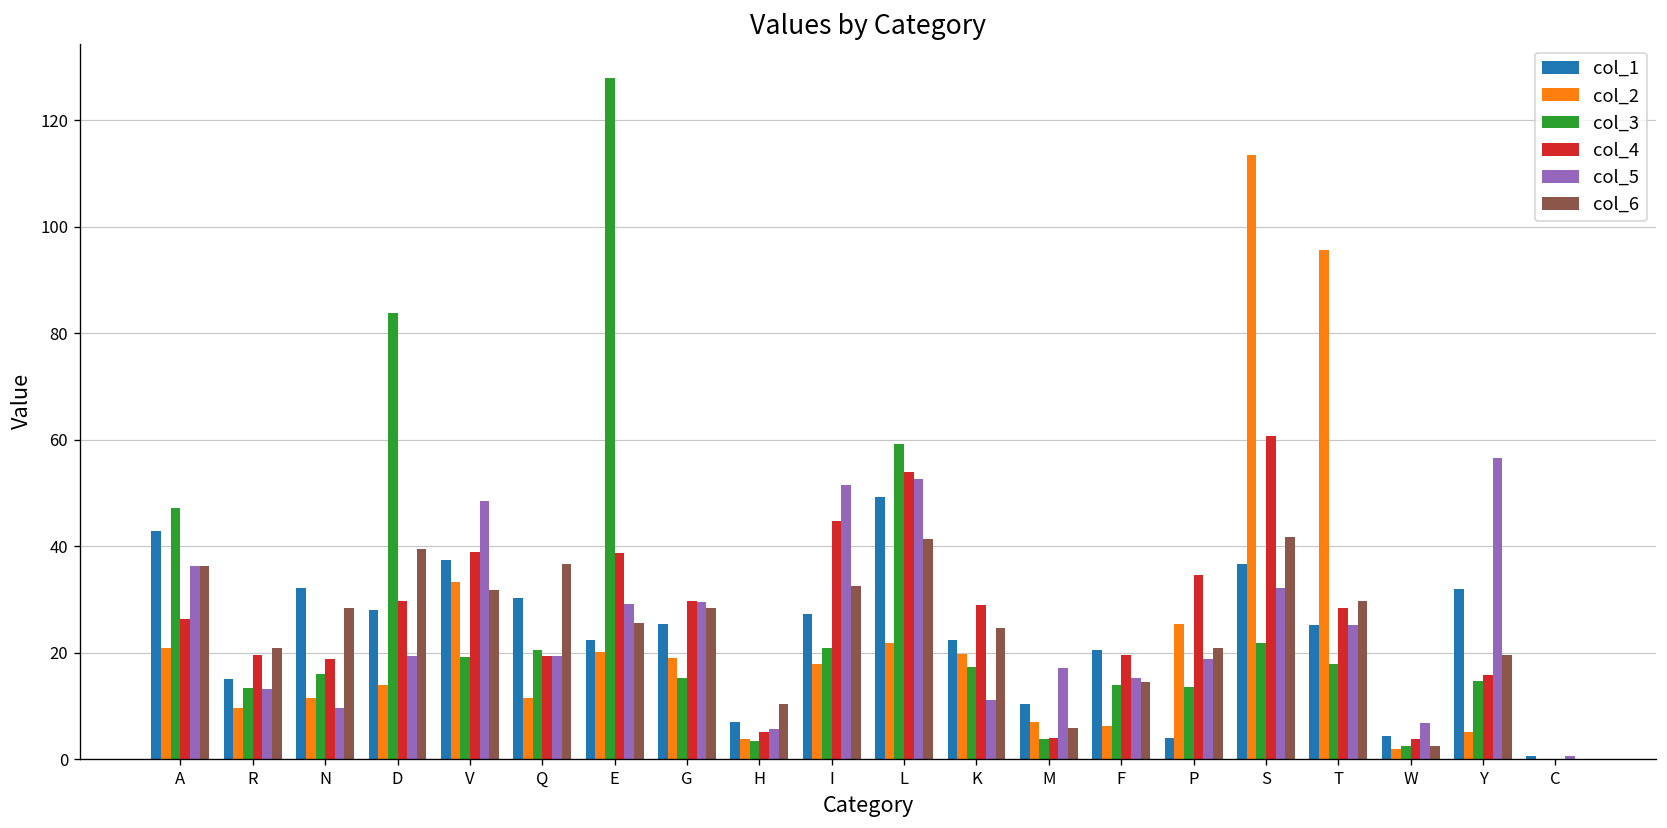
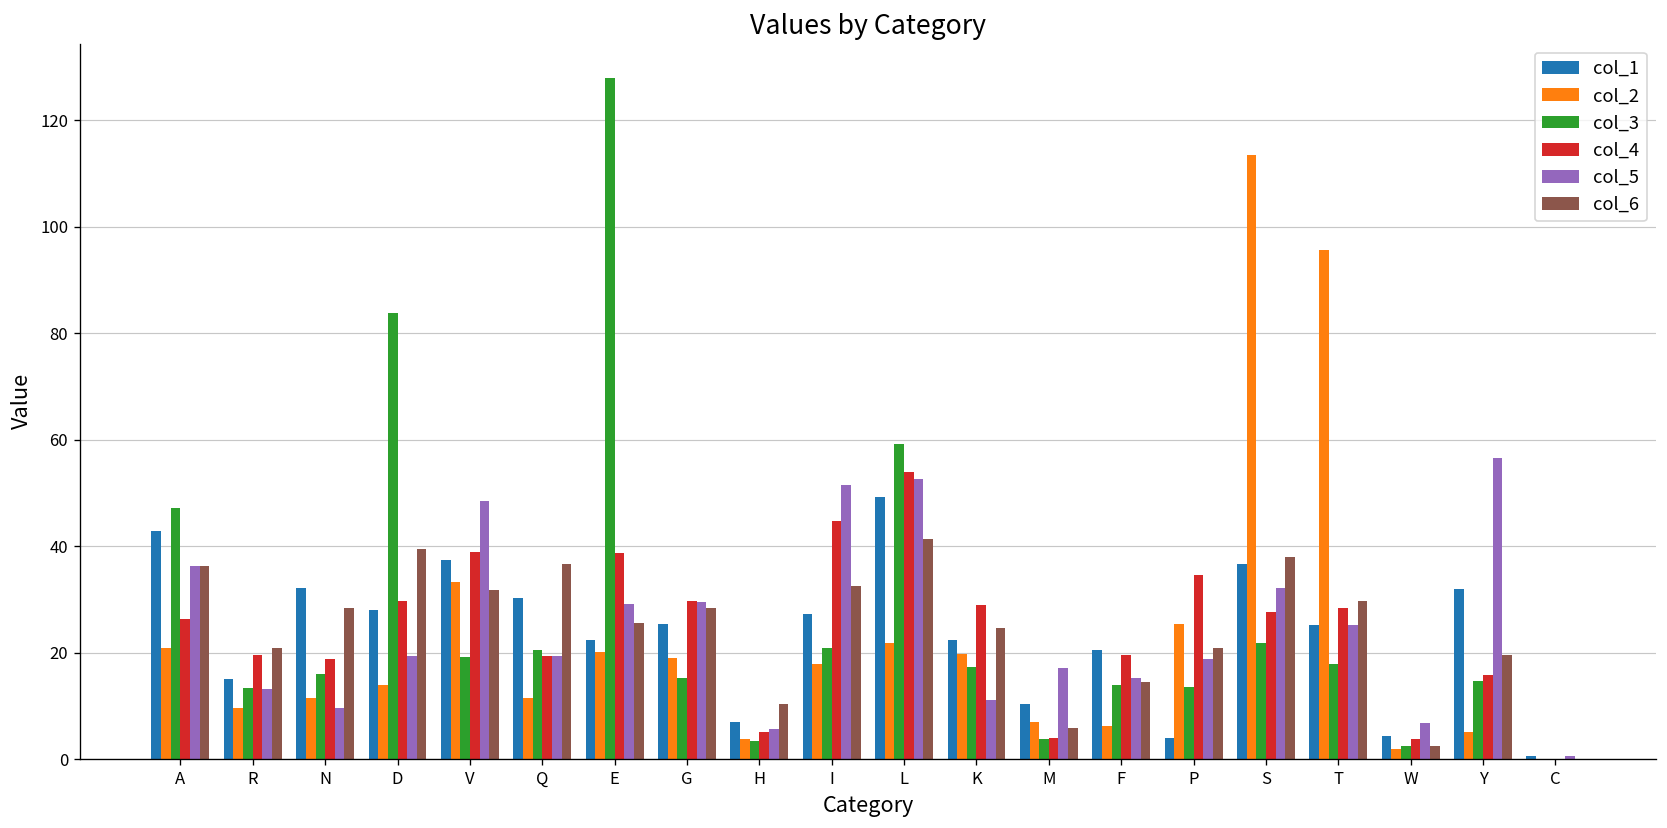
col_4, S: 61 -> 28
col_6, S: 42 -> 38
